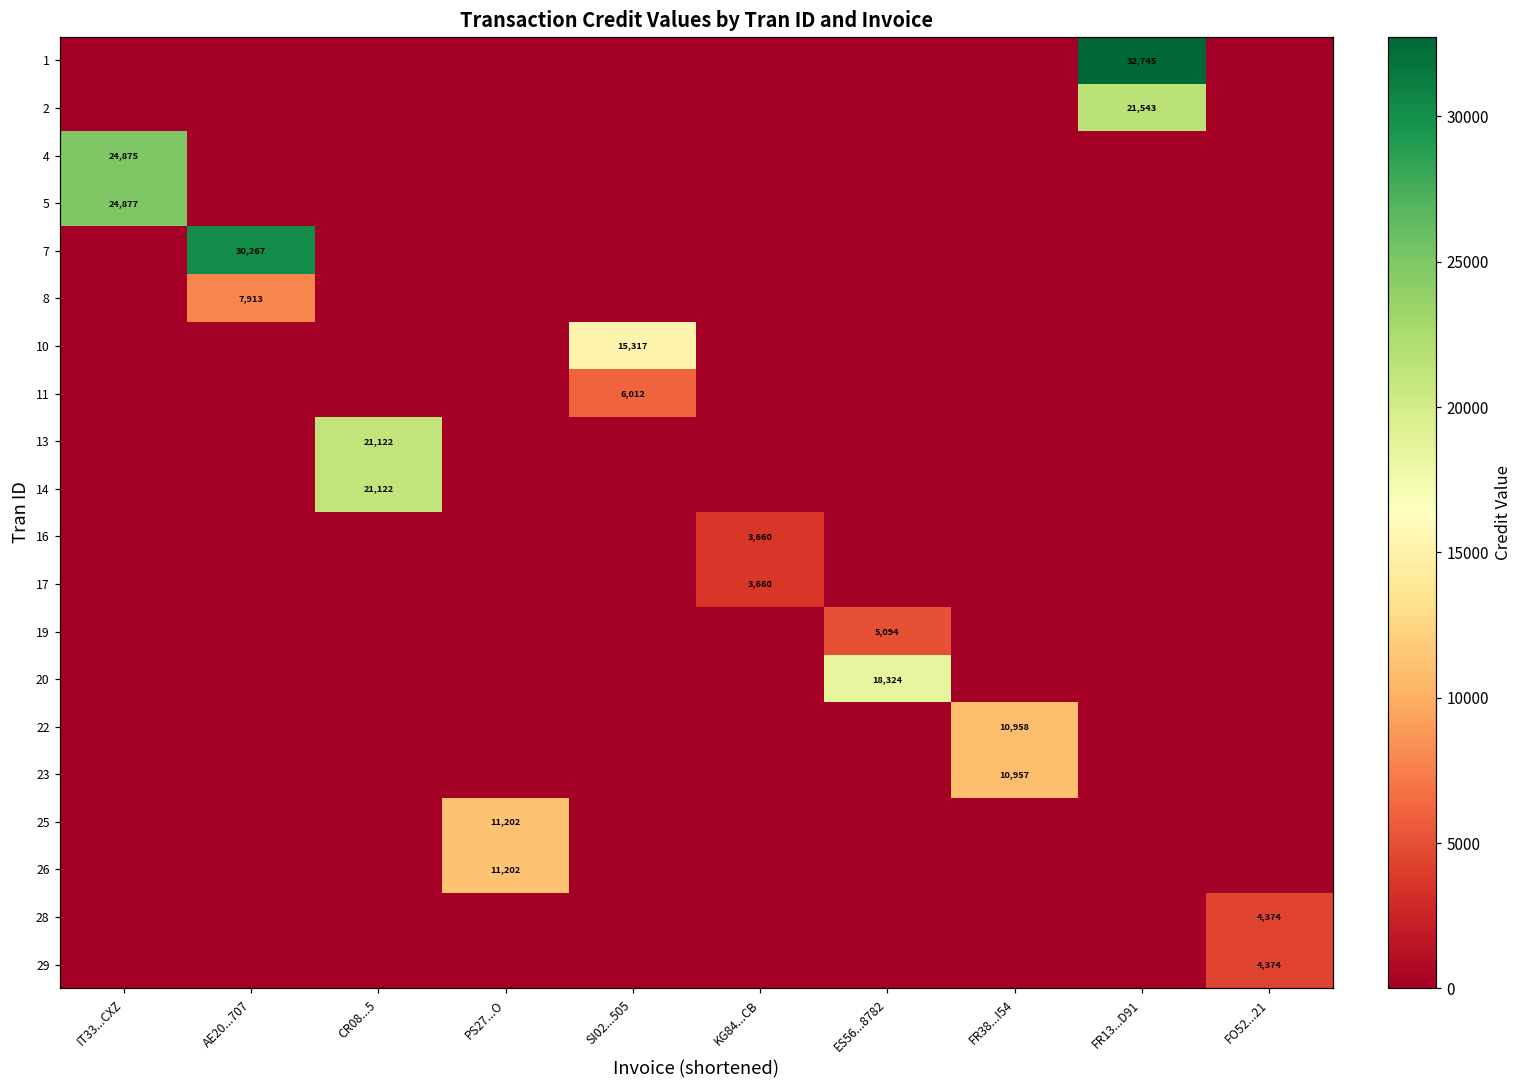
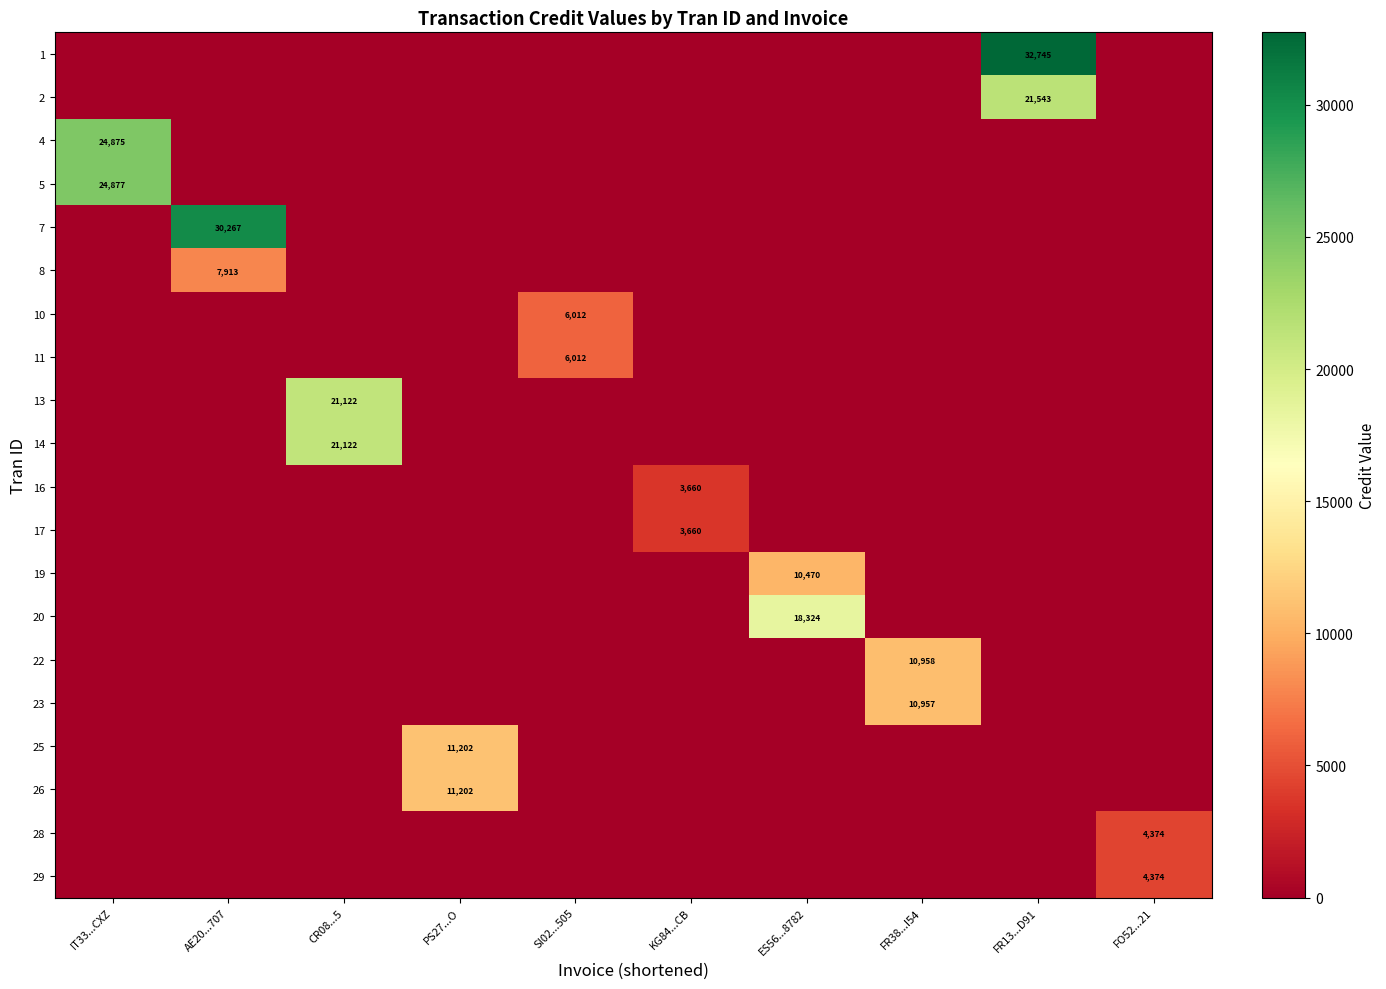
10, SI02...505: 15,317 -> 6,012
19, ES56...8782: 5,094 -> 10,470
